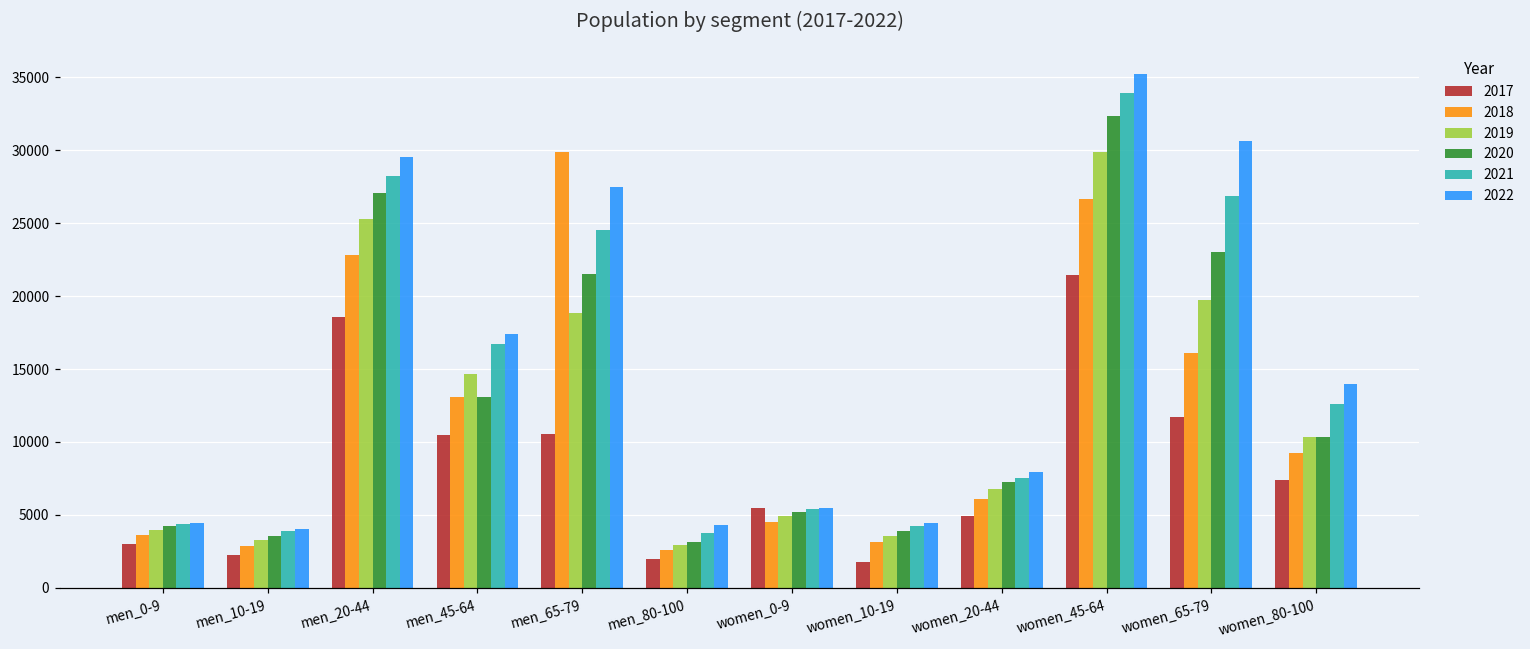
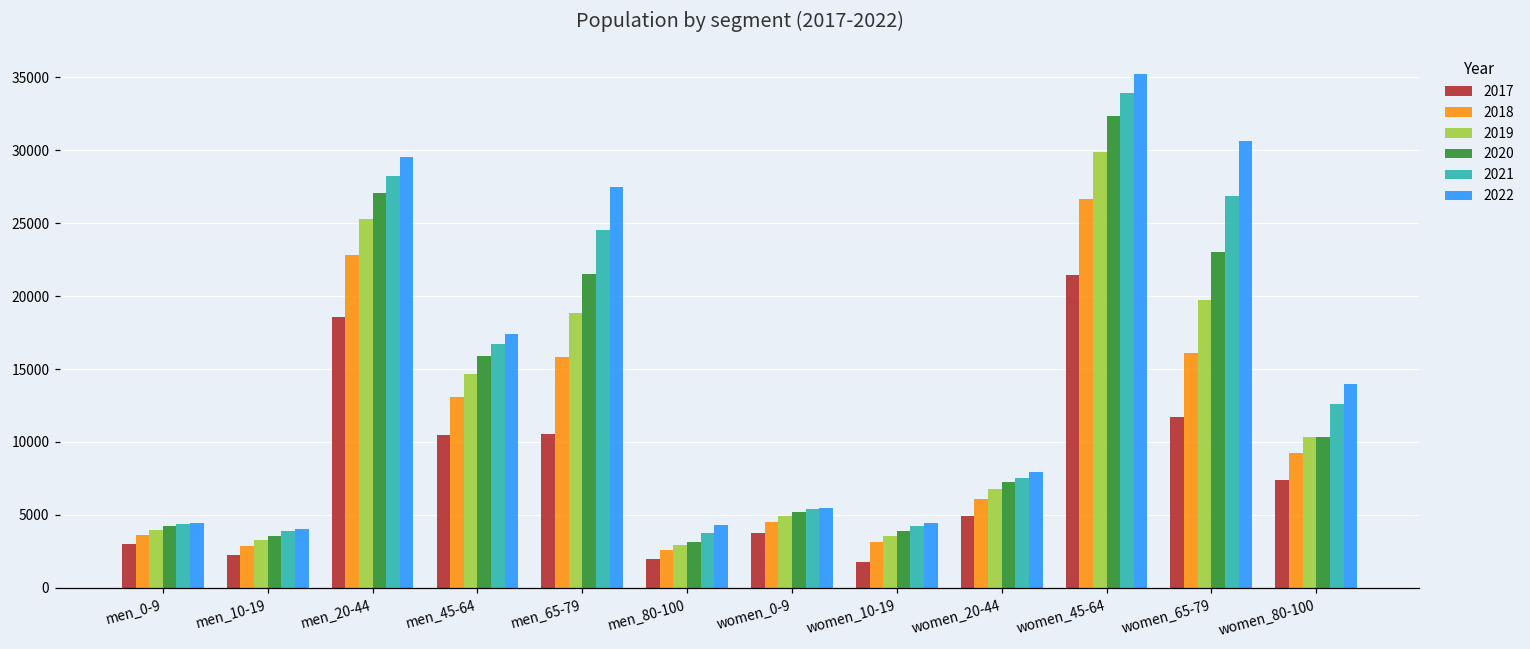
2020, men_45-64: 13100 -> 15900
2018, men_65-79: 29900 -> 15800
2017, women_0-9: 5500 -> 3700
